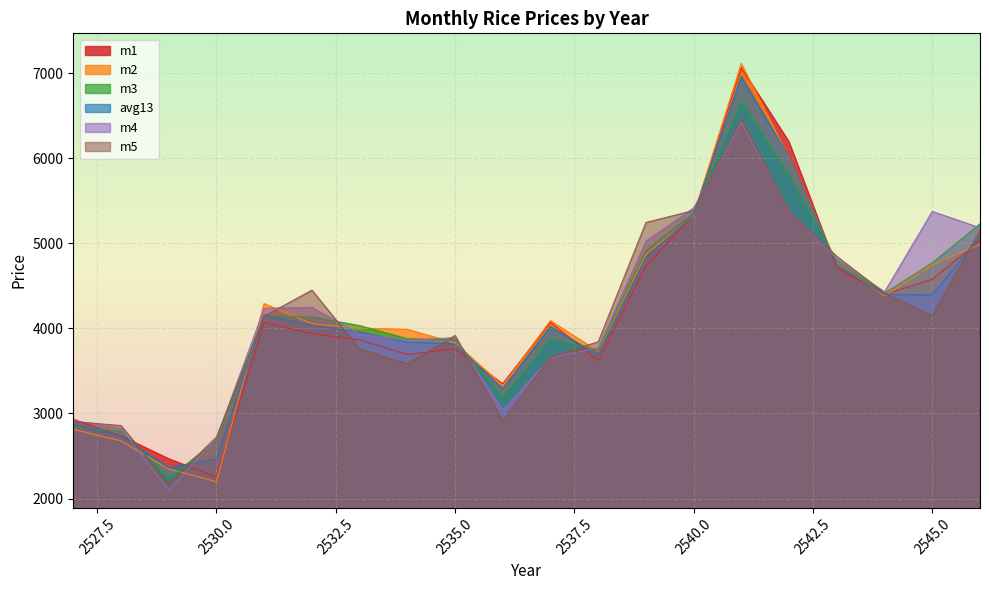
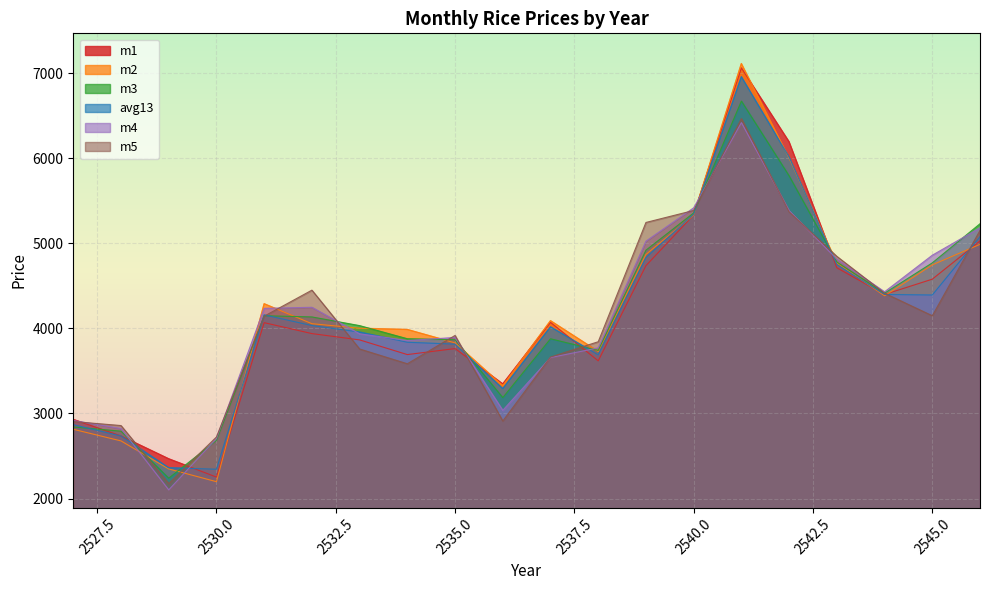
avg13, 2530.0: 2500 -> 2300
m4, 2545.0: 5400 -> 4900
